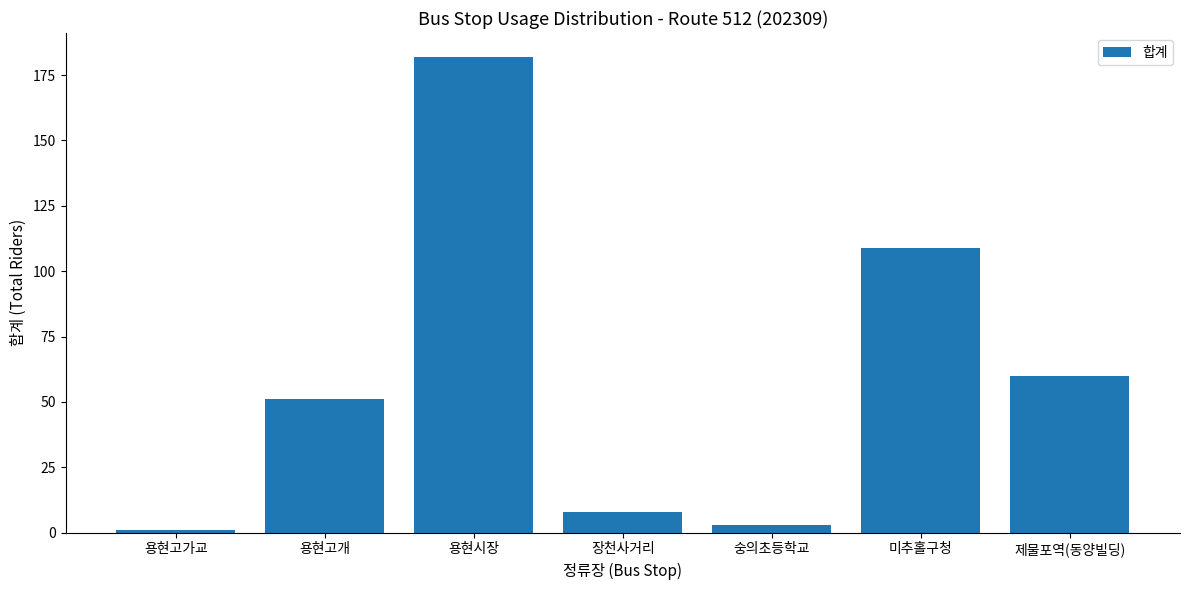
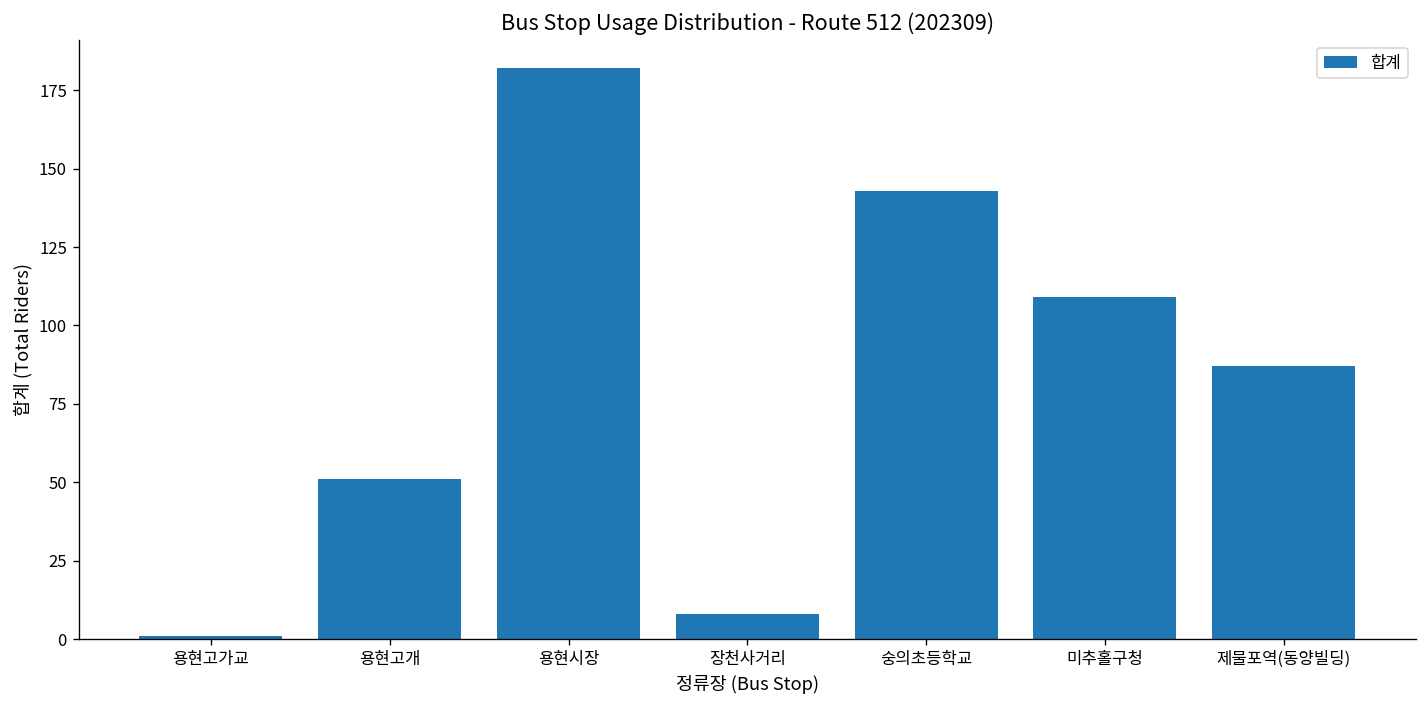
숭의초등학교: 3 -> 143
제물포역(동양빌딩): 60 -> 87
